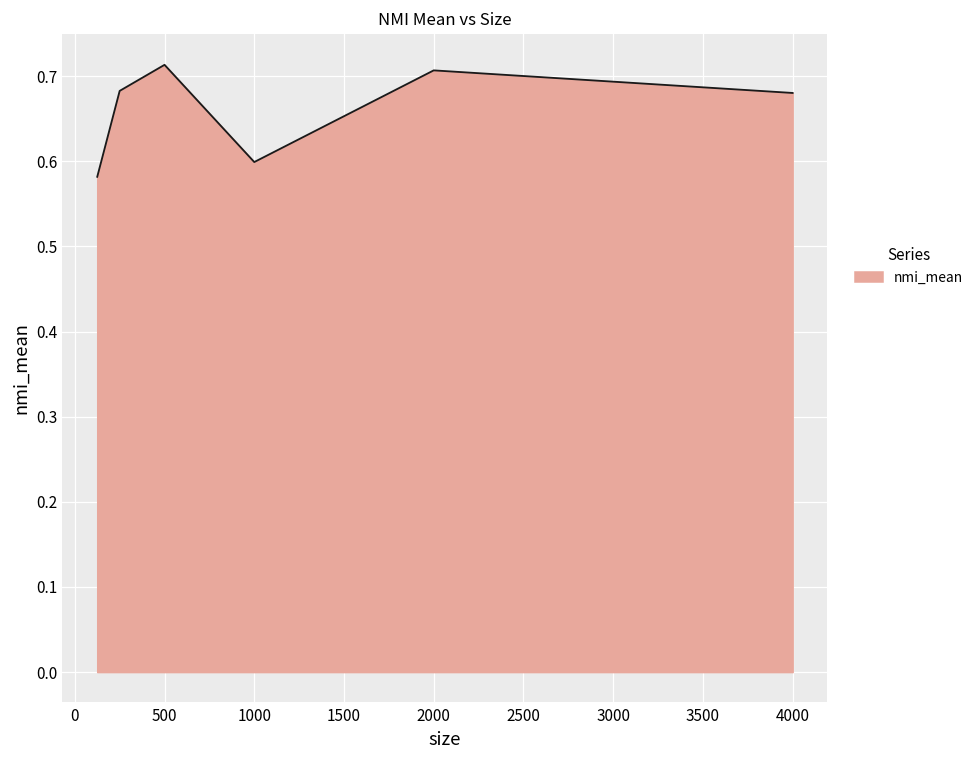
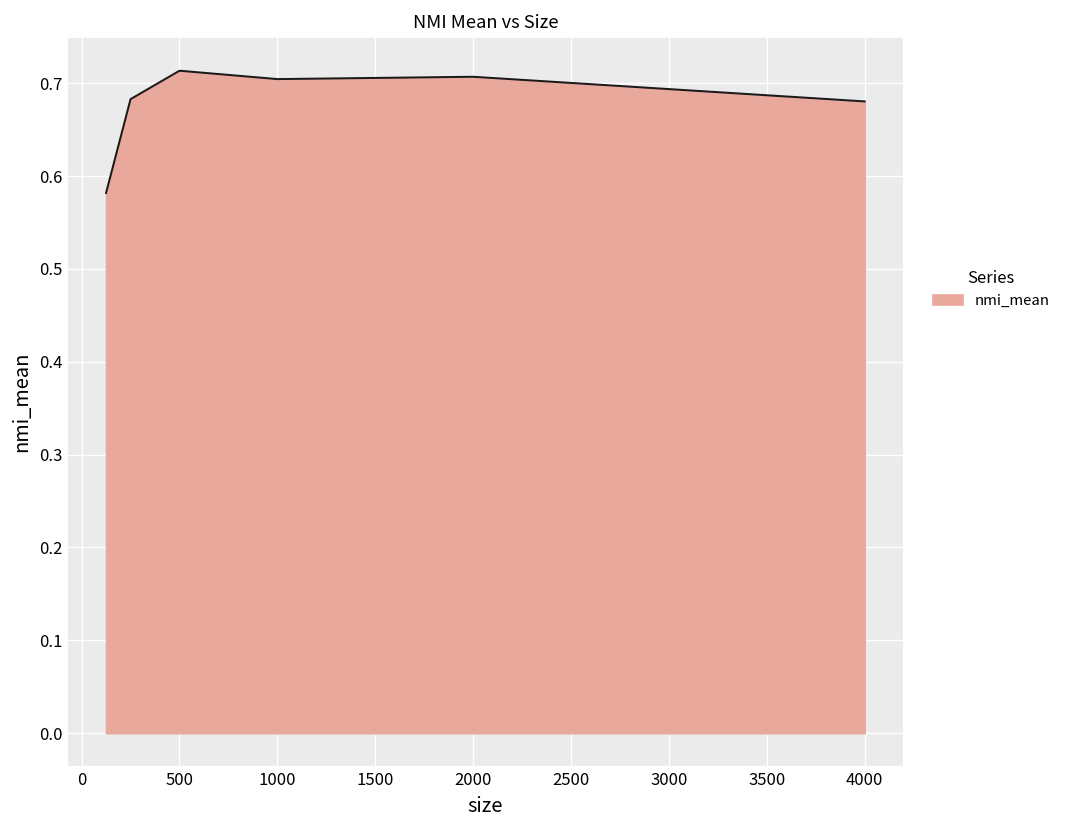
1000: 0.60 -> 0.70
